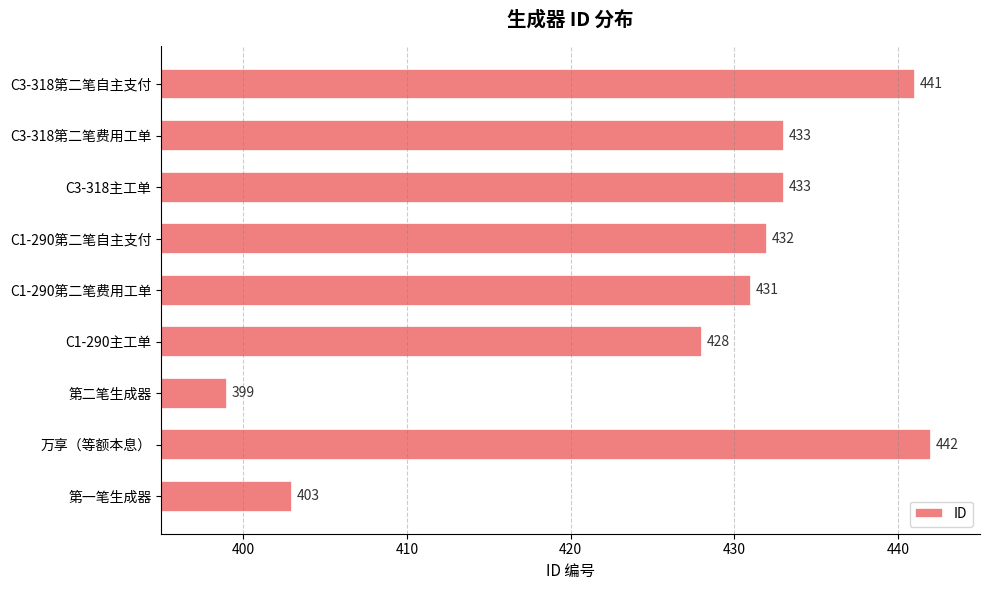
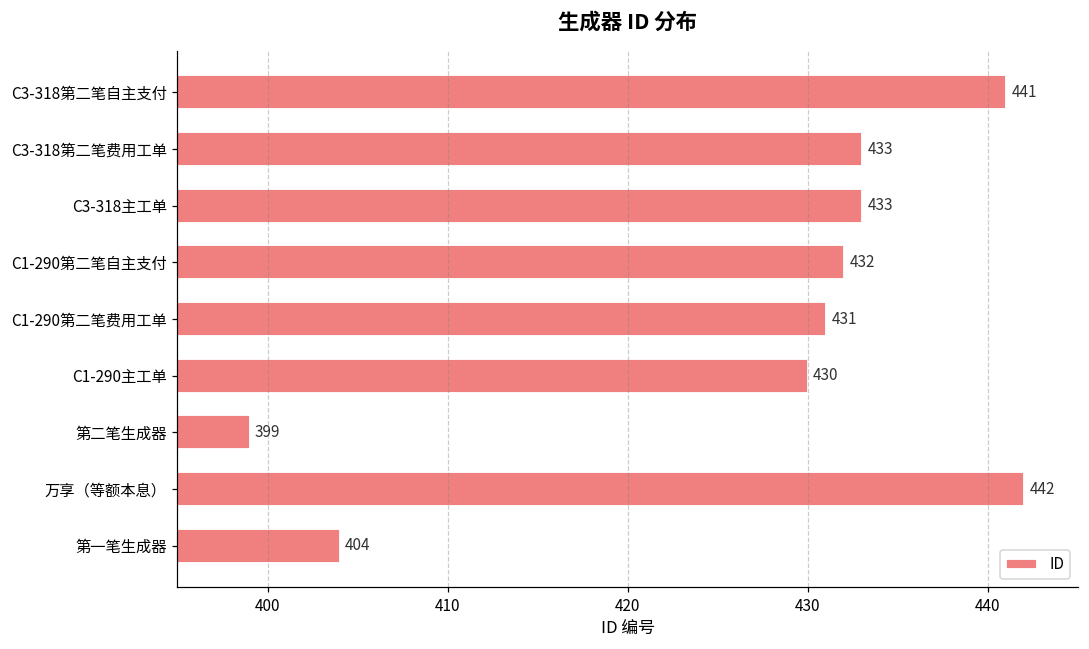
C1-290主工单: 428 -> 430
第一笔生成器: 403 -> 404
